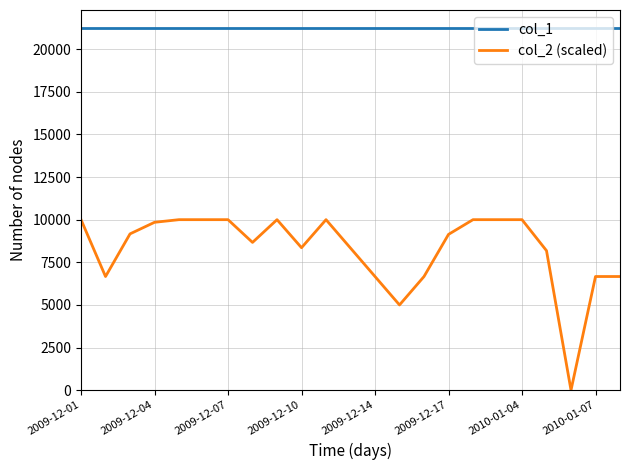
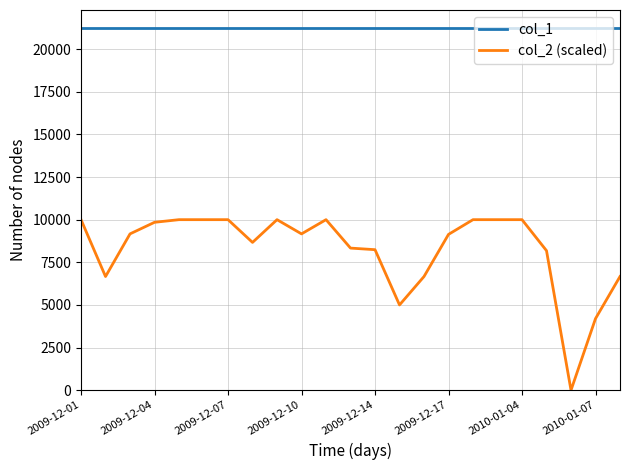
col_2 (scaled), 2009-12-10: 8400 -> 9200
col_2 (scaled), 2009-12-14: 6700 -> 8200
col_2 (scaled), 2010-01-07: 6700 -> 4200
